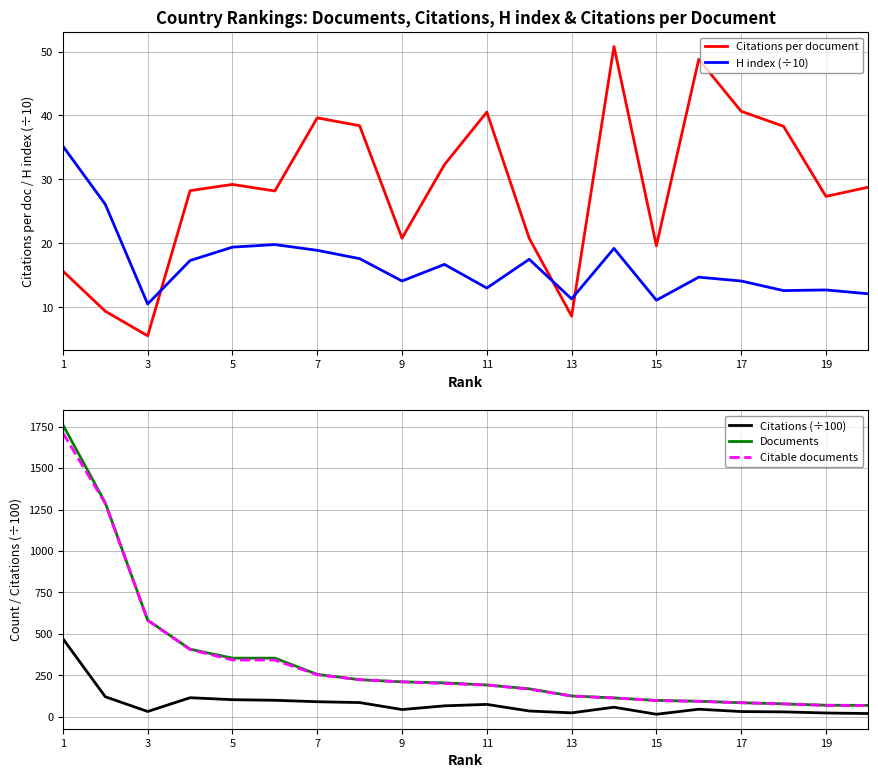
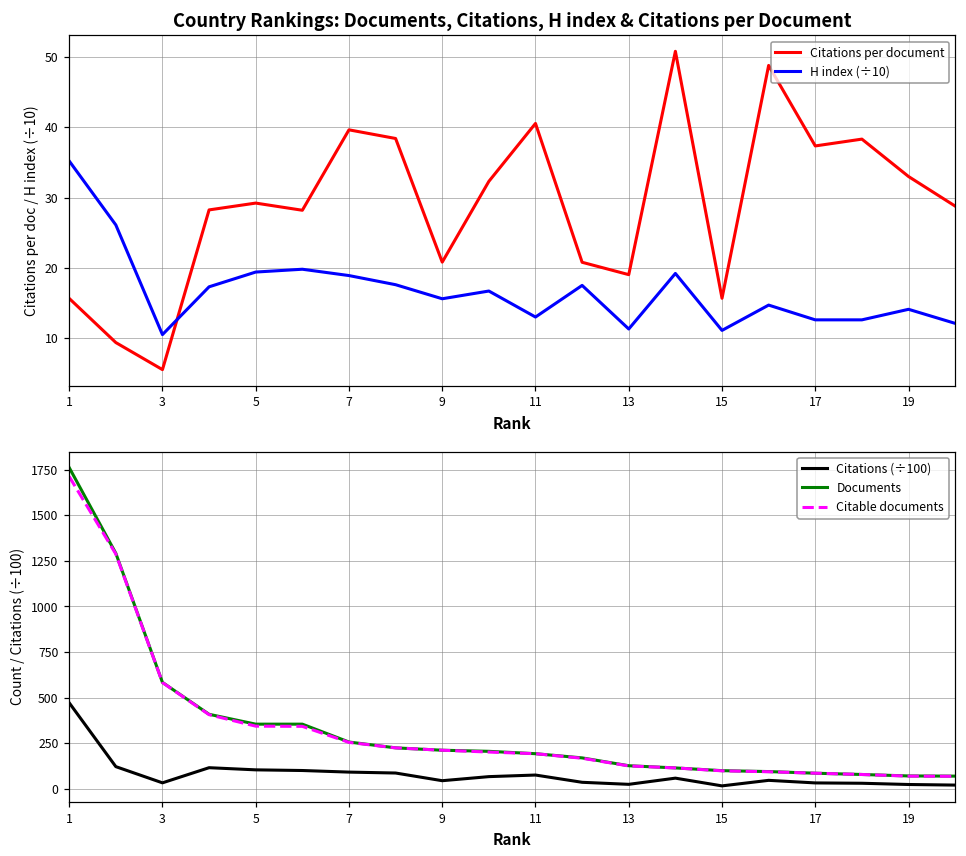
Country Rankings: Documents, Citations, H index & Citations per Document, H index (÷10), 9: 14 -> 16
Country Rankings: Documents, Citations, H index & Citations per Document, Citations per document, 13: 9 -> 19
Country Rankings: Documents, Citations, H index & Citations per Document, Citations per document, 15: 20 -> 16
Country Rankings: Documents, Citations, H index & Citations per Document, Citations per document, 17: 41 -> 37
Country Rankings: Documents, Citations, H index & Citations per Document, H index (÷10), 17: 14 -> 13
Country Rankings: Documents, Citations, H index & Citations per Document, Citations per document, 19: 27 -> 33
Country Rankings: Documents, Citations, H index & Citations per Document, H index (÷10), 19: 13 -> 14
